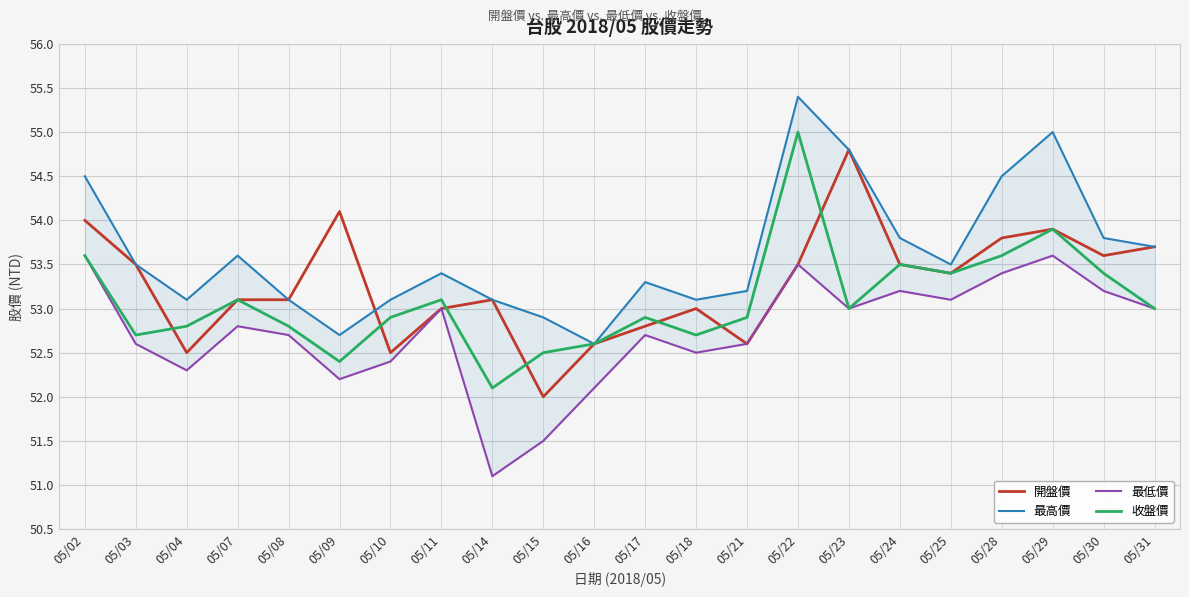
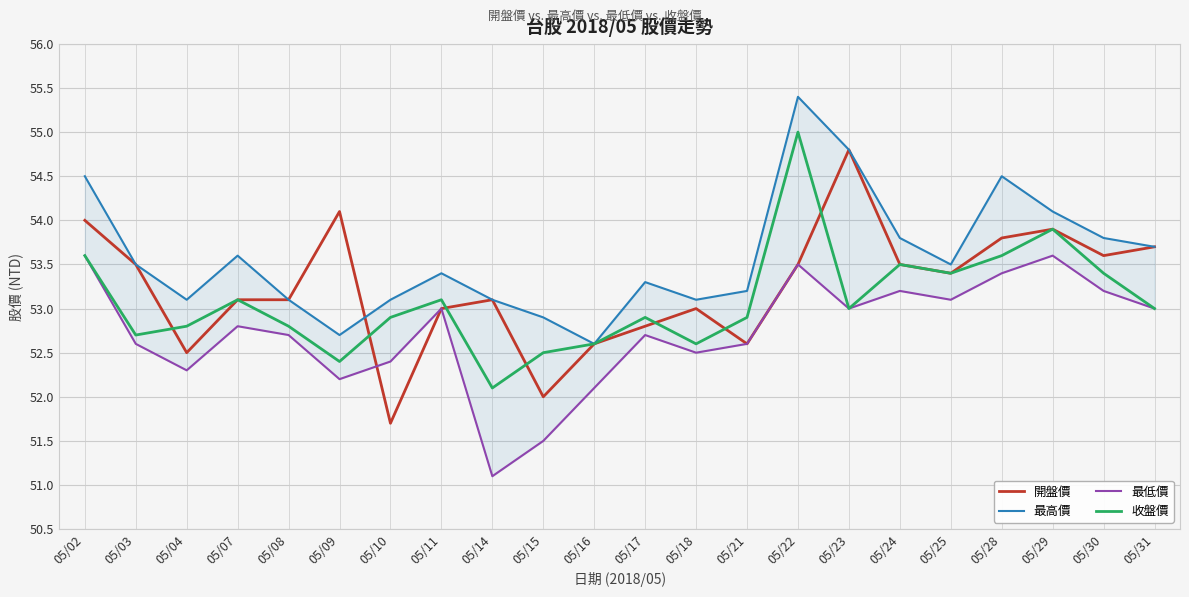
開盤價, 05/10: 52.5 -> 51.7
收盤價, 05/18: 52.7 -> 52.6
最高價, 05/29: 55.0 -> 54.1
